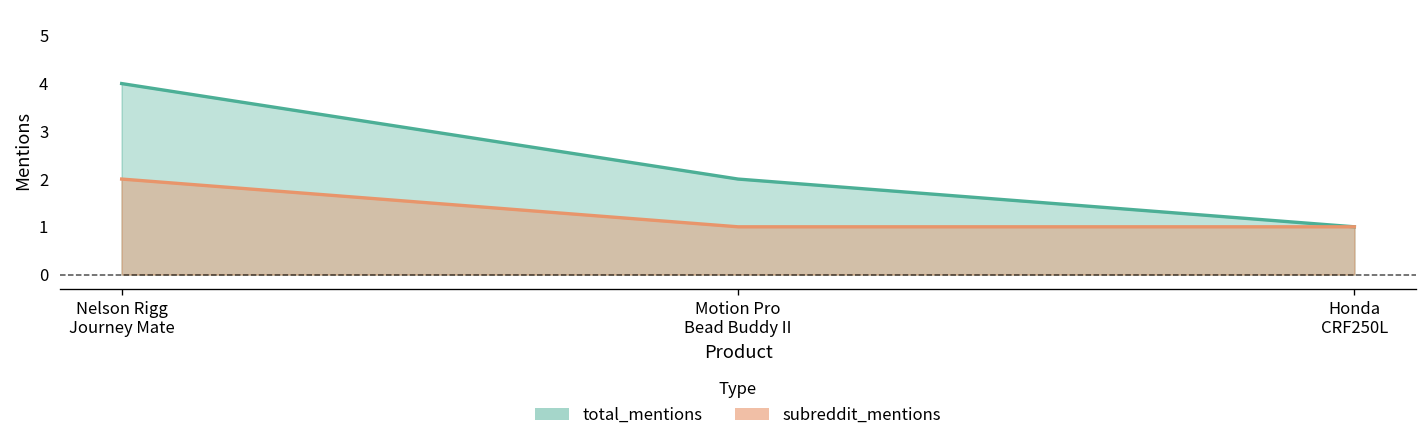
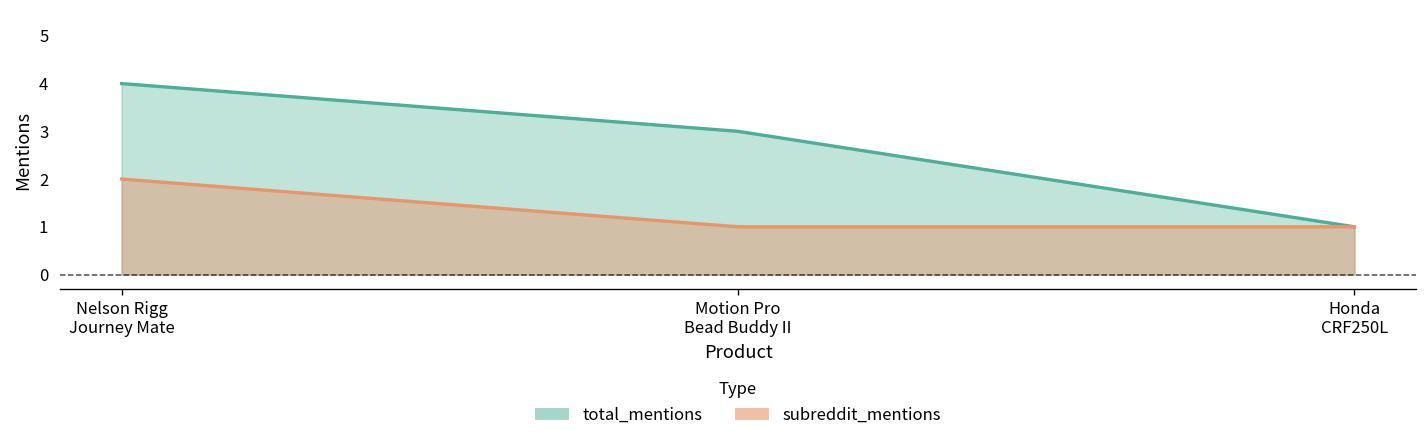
total_mentions, Motion Pro Bead Buddy II: 2 -> 3
